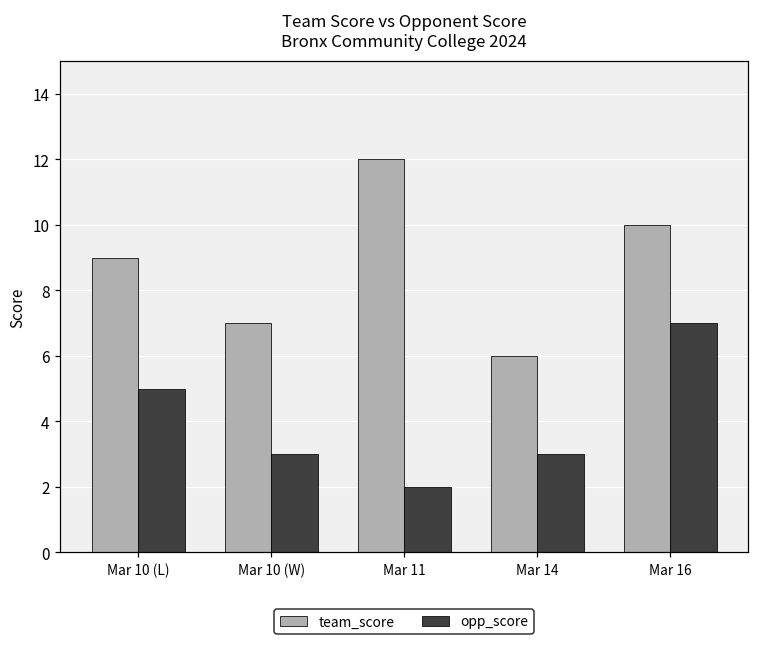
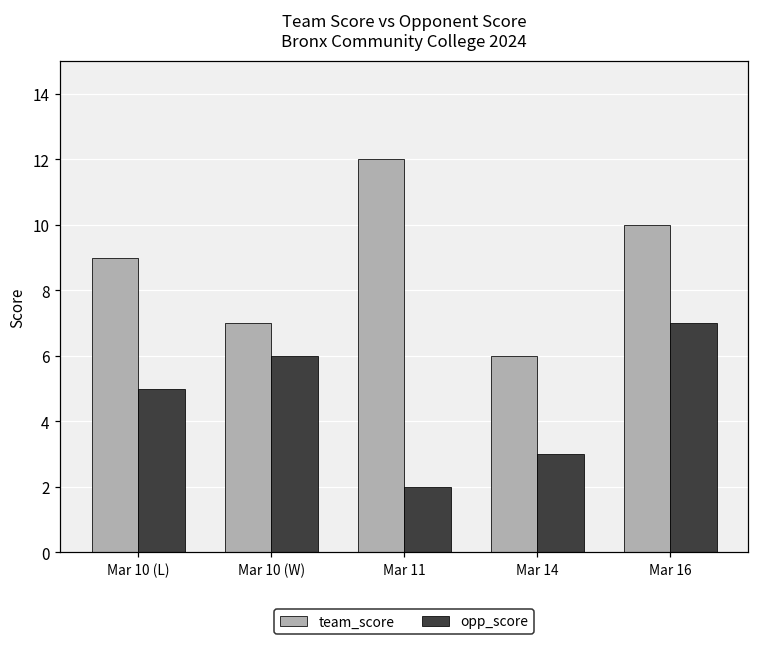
opp_score, Mar 10 (W): 3 -> 6
